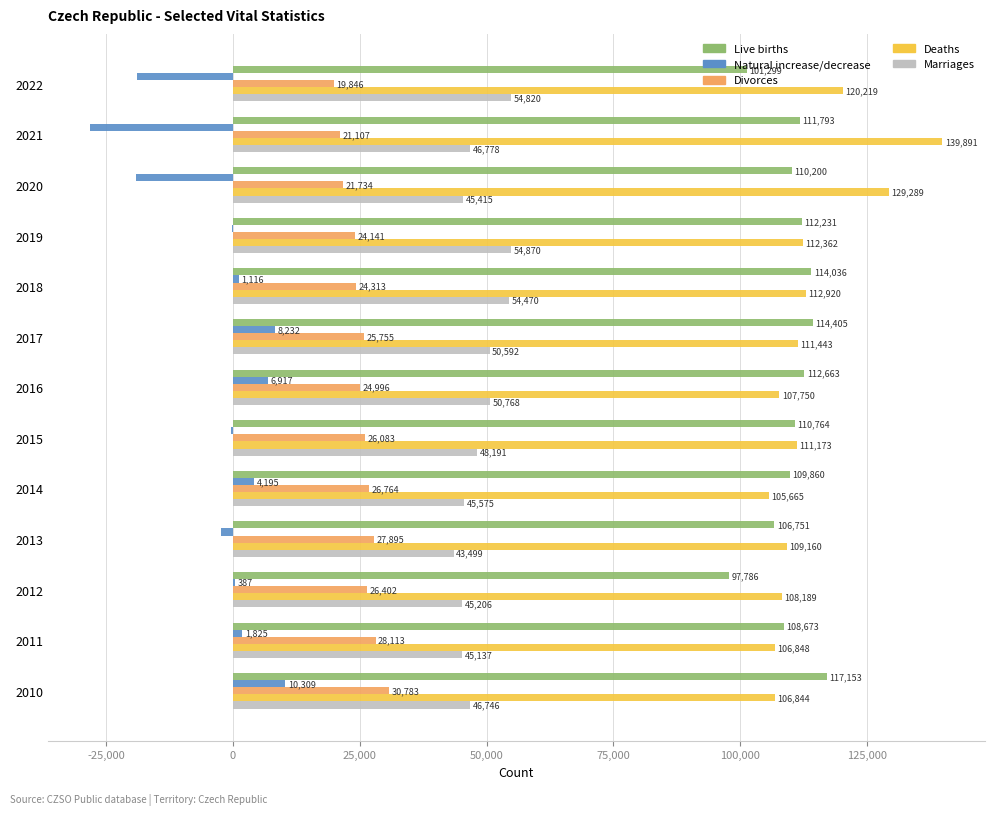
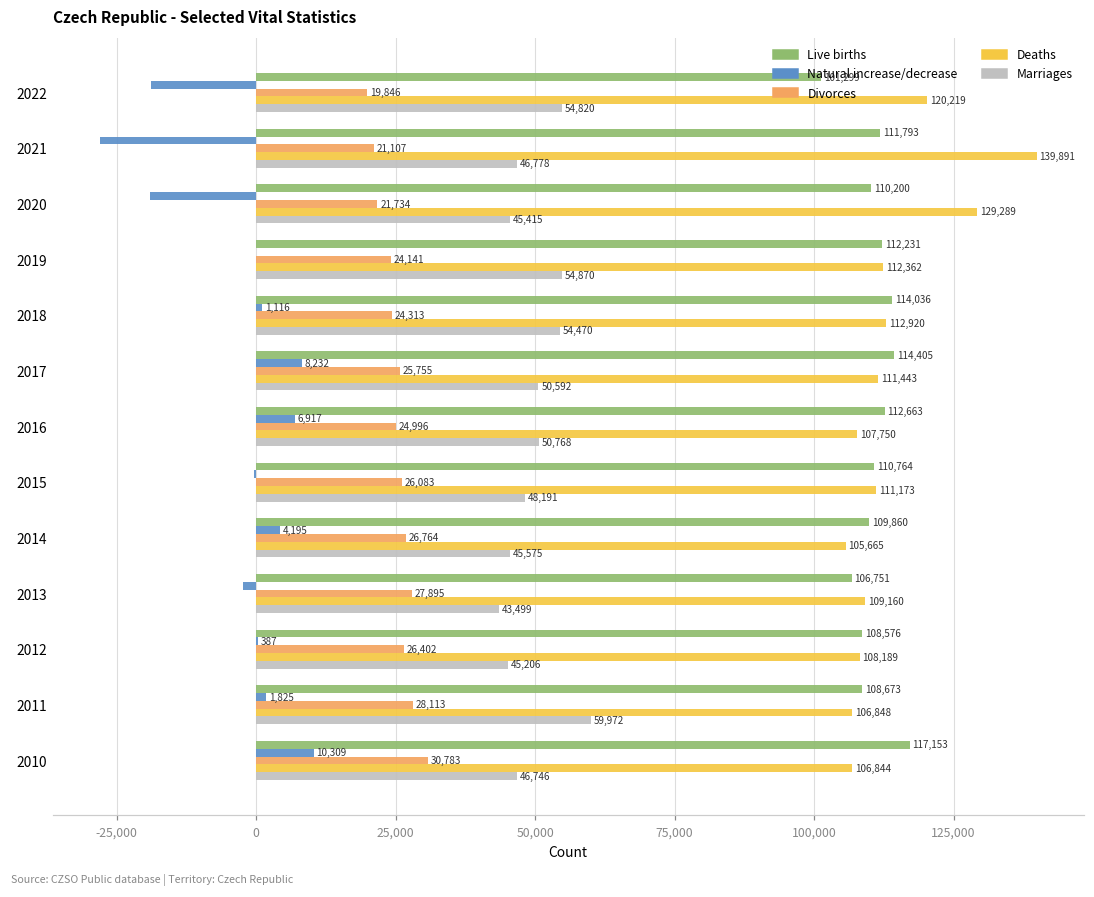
Live births, 2012: 97,786 -> 108,576
Marriages, 2011: 45,137 -> 59,972
